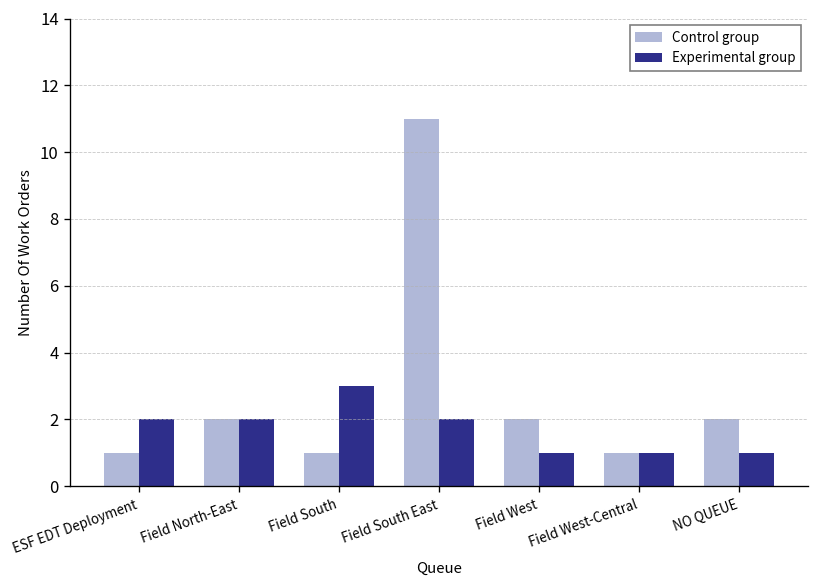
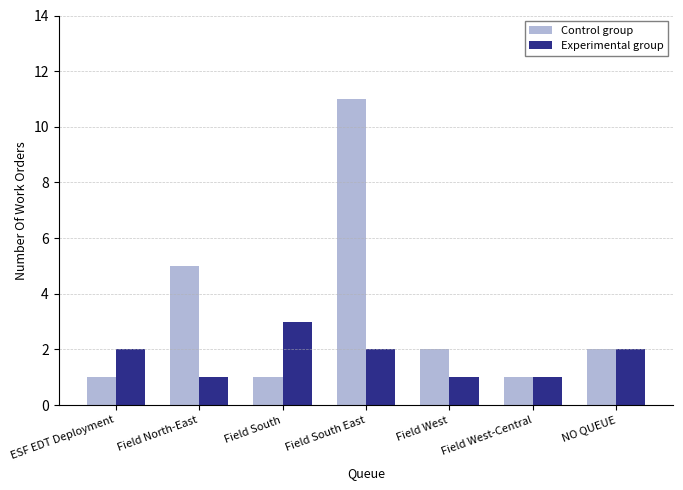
Control group, Field North-East: 2 -> 5
Experimental group, Field North-East: 2 -> 1
Experimental group, NO QUEUE: 1 -> 2
